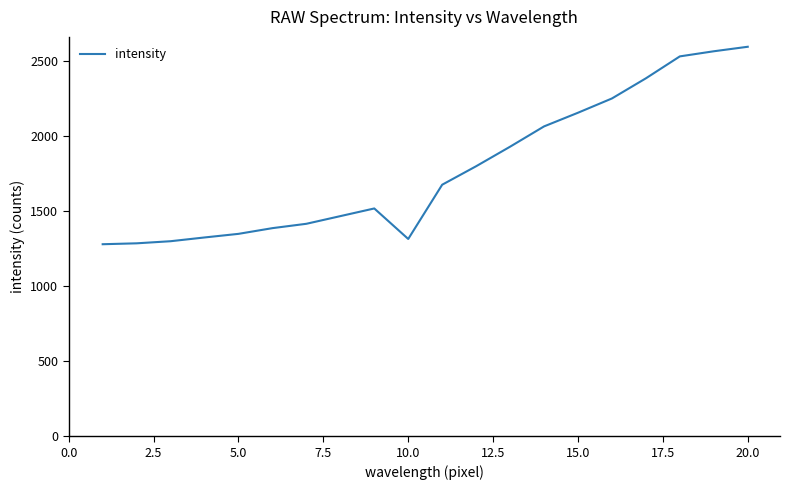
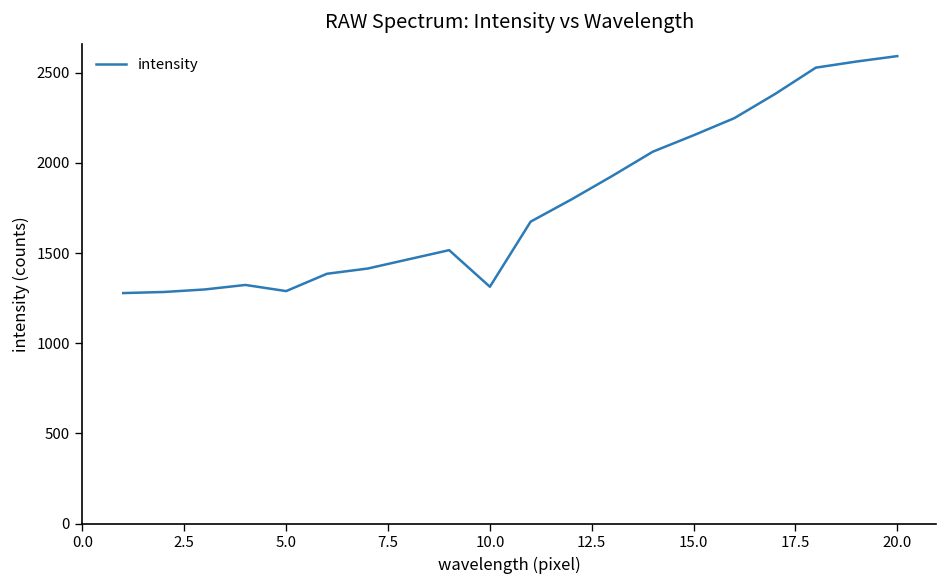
5.0: 1350 -> 1290
